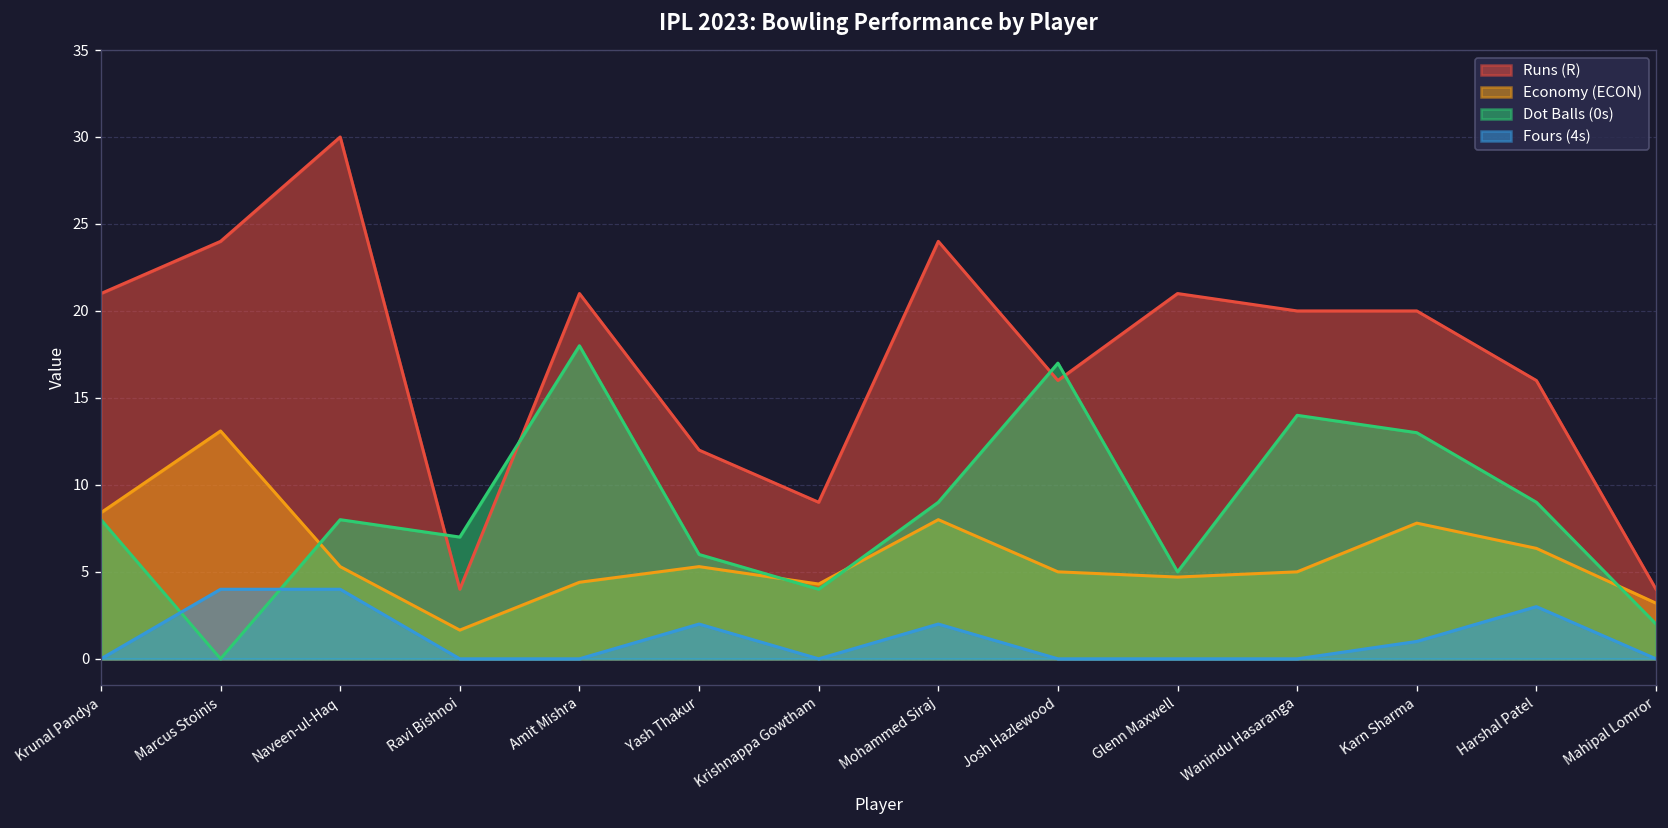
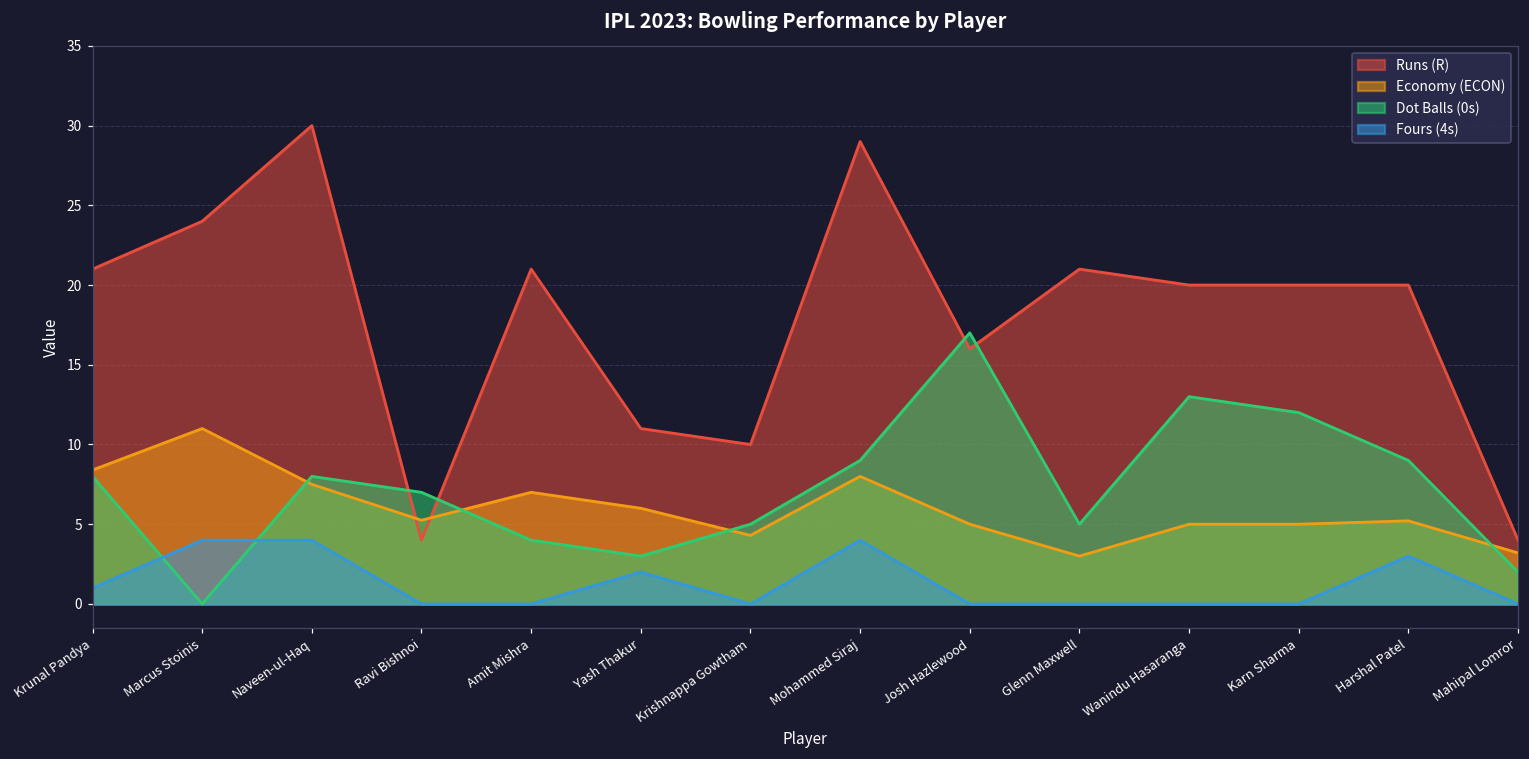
Fours (4s), Krunal Pandya: 0 -> 1
Economy (ECON), Marcus Stoinis: 13.1 -> 11.0
Economy (ECON), Naveen-ul-Haq: 5.3 -> 7.5
Economy (ECON), Ravi Bishnoi: 1.7 -> 5.3
Economy (ECON), Amit Mishra: 4.4 -> 7.0
Dot Balls (0s), Amit Mishra: 18 -> 4
Runs (R), Yash Thakur: 12 -> 11
Economy (ECON), Yash Thakur: 5.3 -> 6.0
Dot Balls (0s), Yash Thakur: 6 -> 3
Runs (R), Krishnappa Gowtham: 9 -> 10
Dot Balls (0s), Krishnappa Gowtham: 4 -> 5
Runs (R), Mohammed Siraj: 24 -> 29
Fours (4s), Mohammed Siraj: 2 -> 4
Economy (ECON), Glenn Maxwell: 4.7 -> 3.0
Dot Balls (0s), Wanindu Hasaranga: 14 -> 13
Economy (ECON), Karn Sharma: 7.8 -> 5.0
Dot Balls (0s), Karn Sharma: 13 -> 12
Fours (4s), Karn Sharma: 1 -> 0
Runs (R), Harshal Patel: 16 -> 20
Economy (ECON), Harshal Patel: 6.4 -> 5.2
